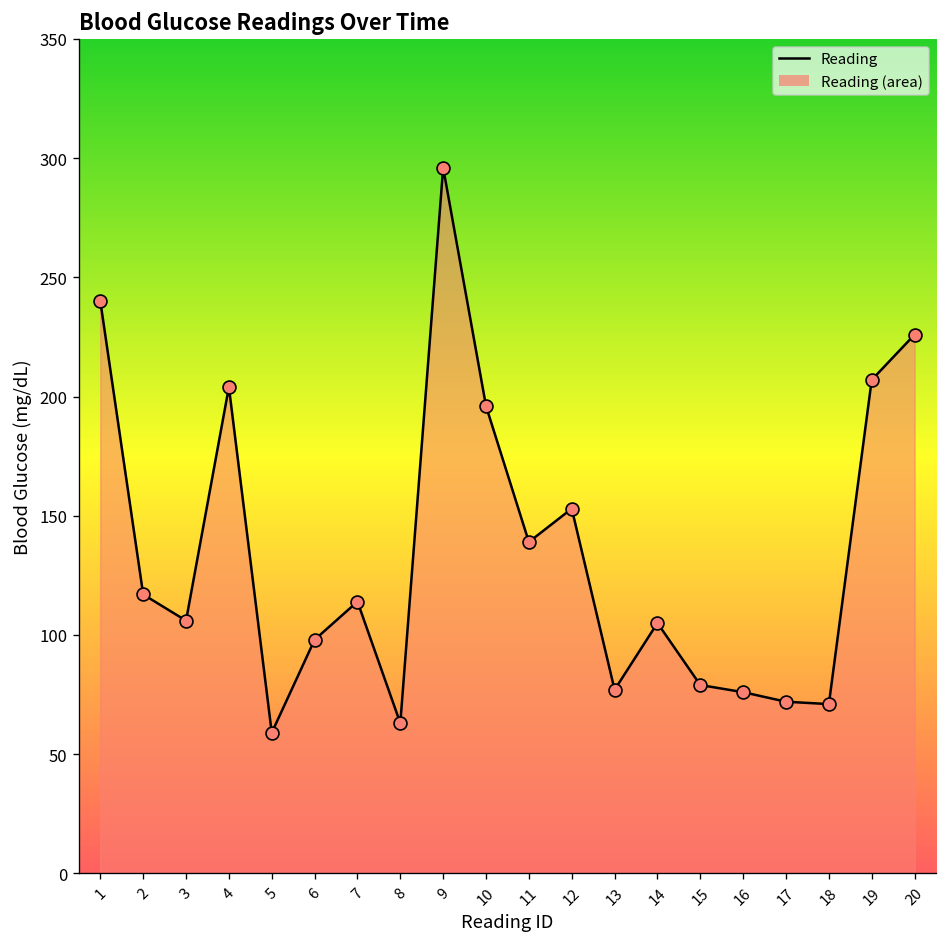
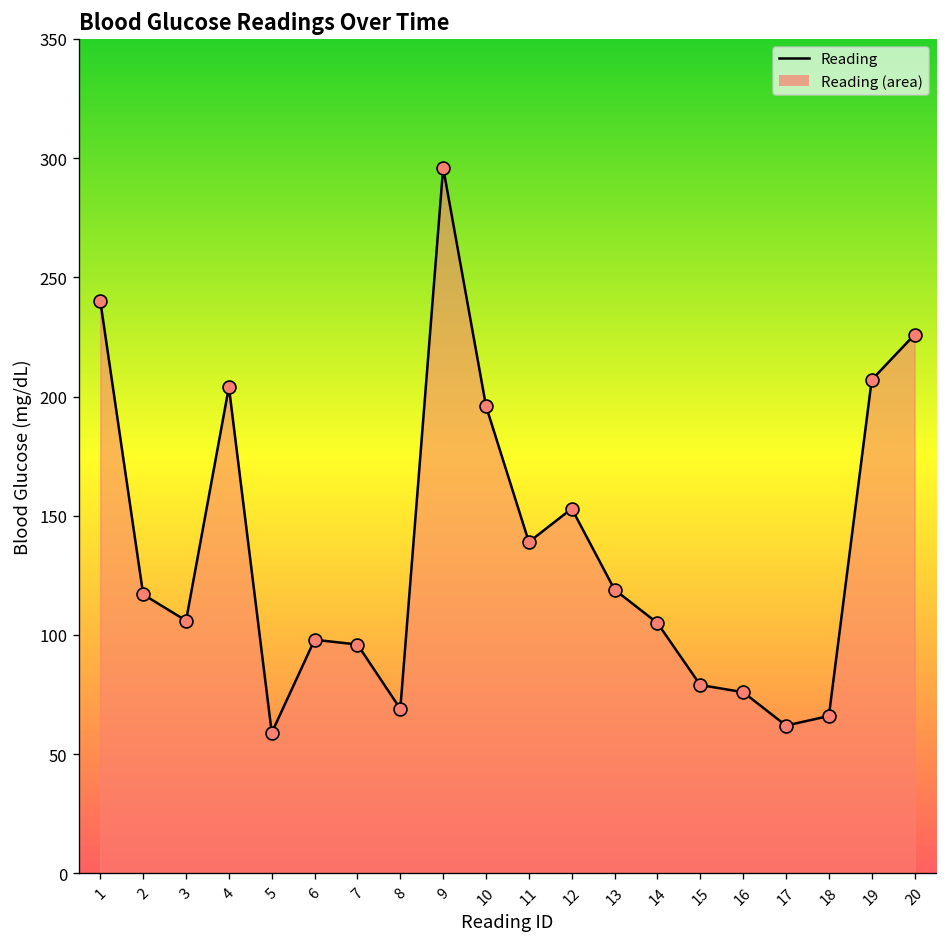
7: 114 -> 96
8: 63 -> 69
13: 77 -> 119
17: 72 -> 62
18: 71 -> 66
